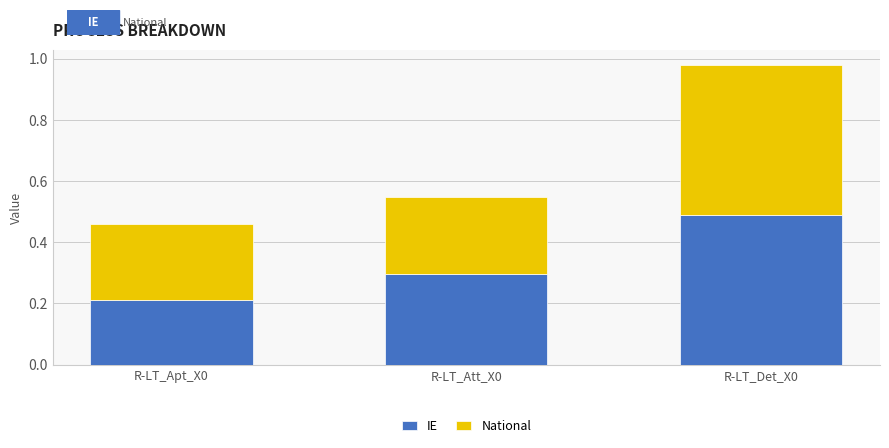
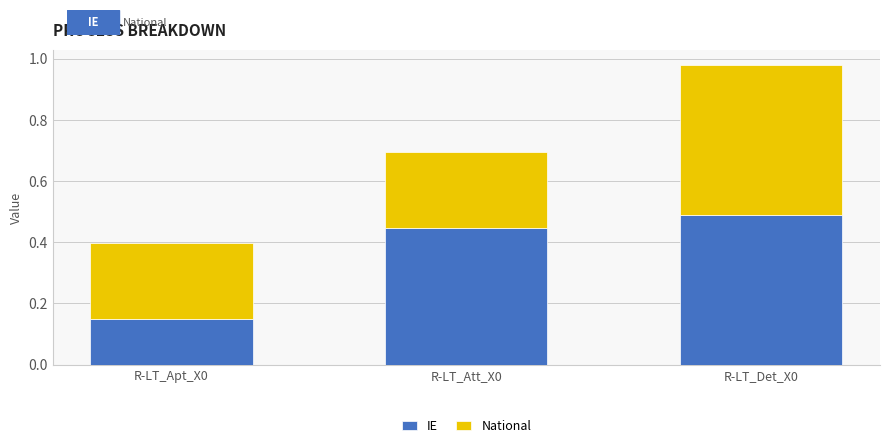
IE, R-LT_Apt_X0: 0.21 -> 0.15
IE, R-LT_Att_X0: 0.30 -> 0.45
